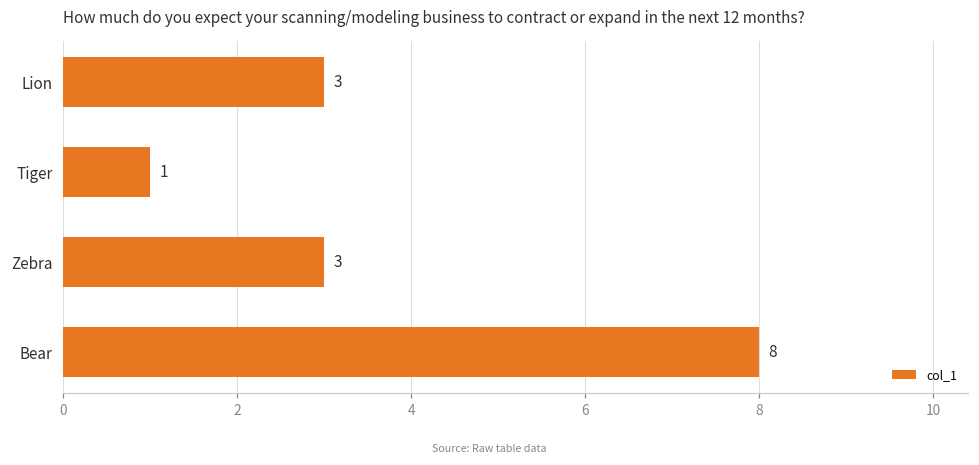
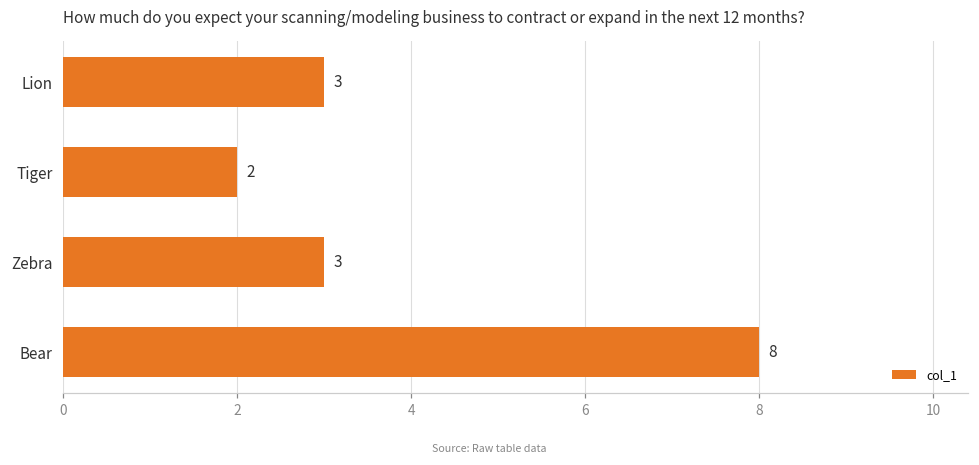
Tiger: 1 -> 2
